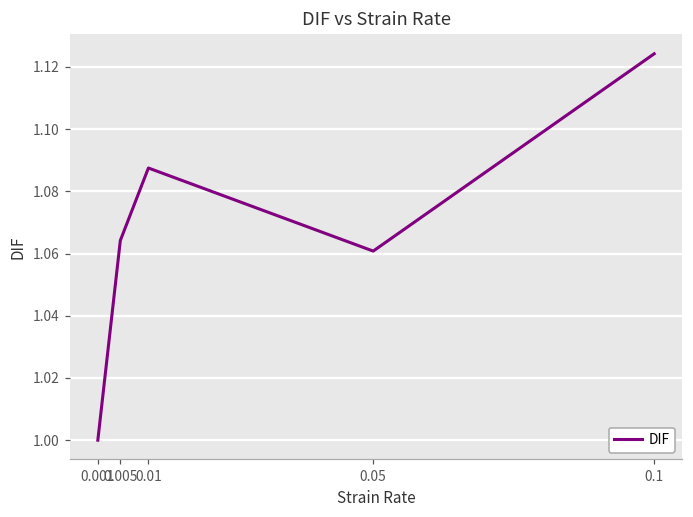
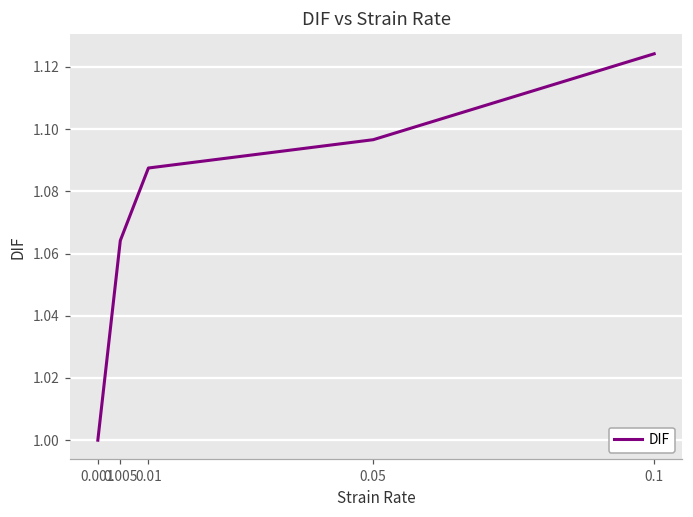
0.05: 1.061 -> 1.097
